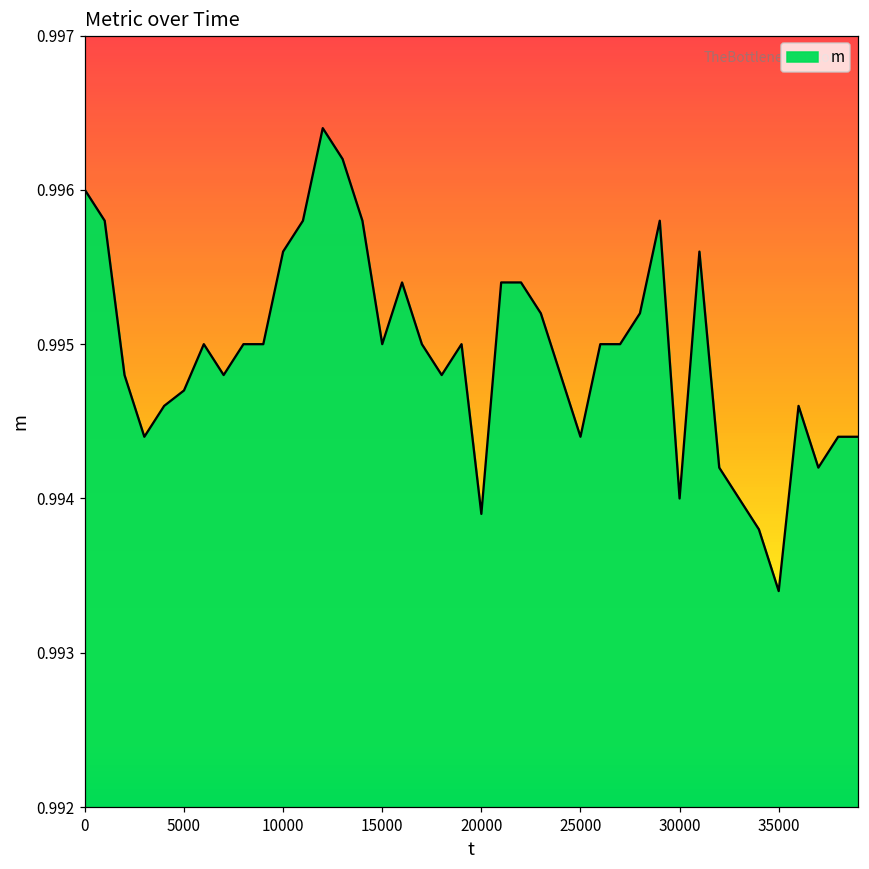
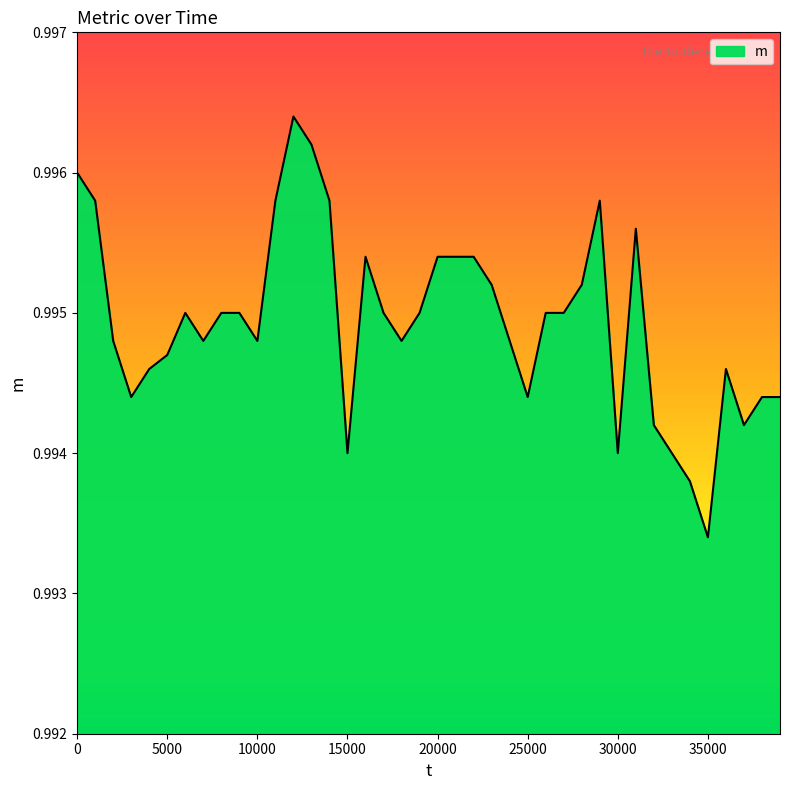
10000: 0.9956 -> 0.9948
15000: 0.995 -> 0.994
20000: 0.9939 -> 0.9954
